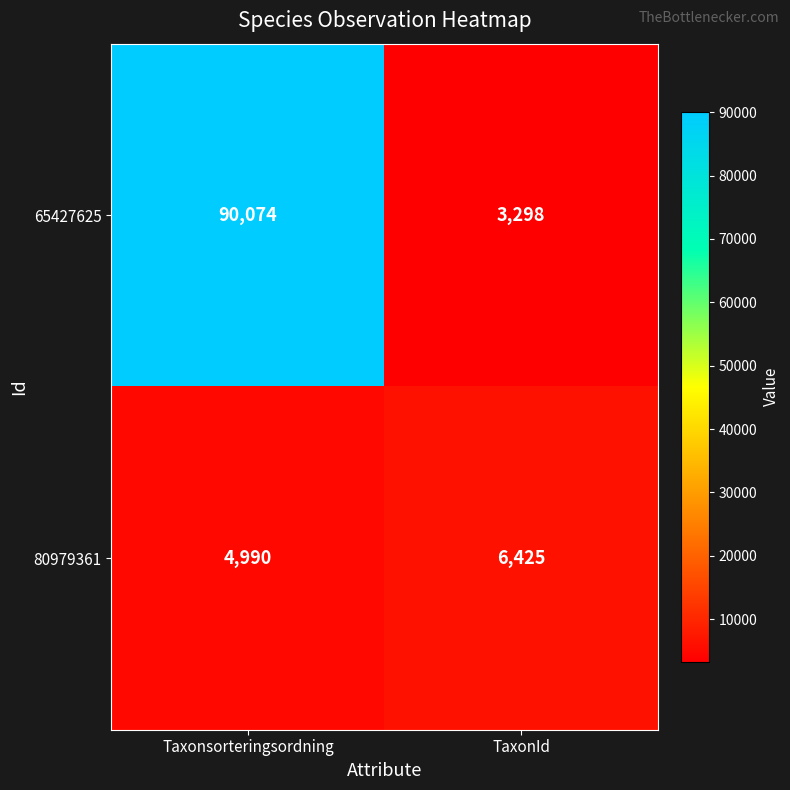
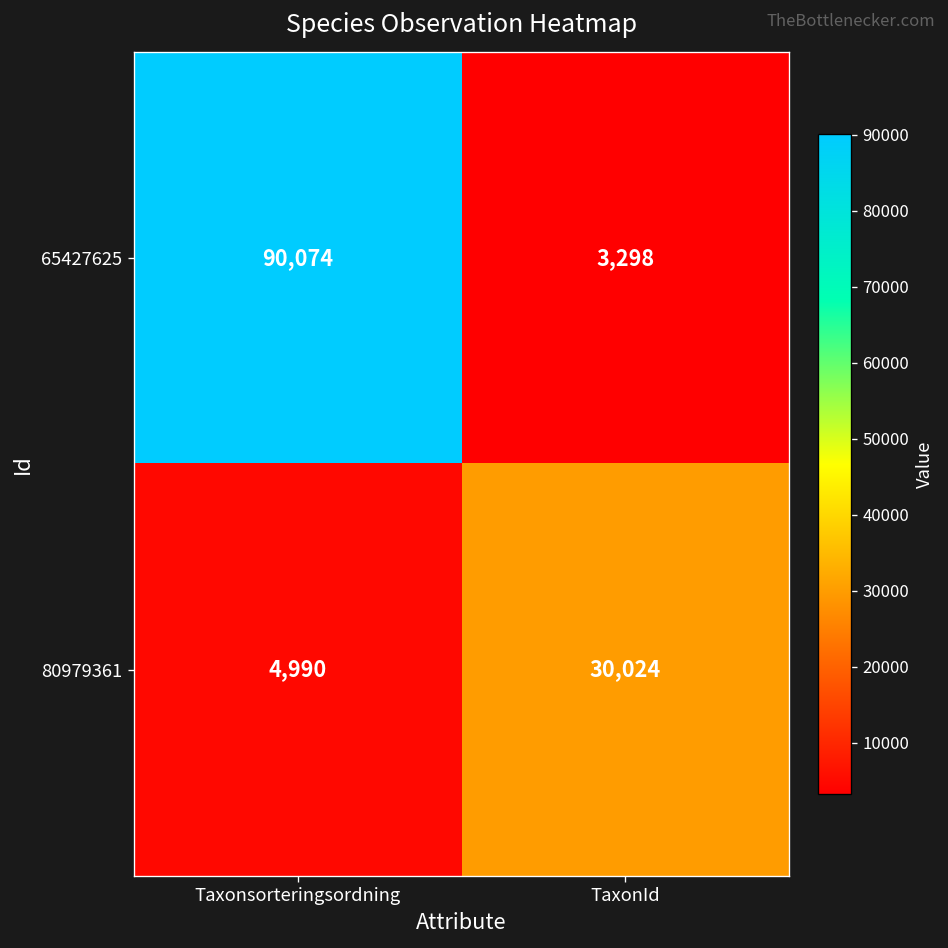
80979361, TaxonId: 6,425 -> 30,024
